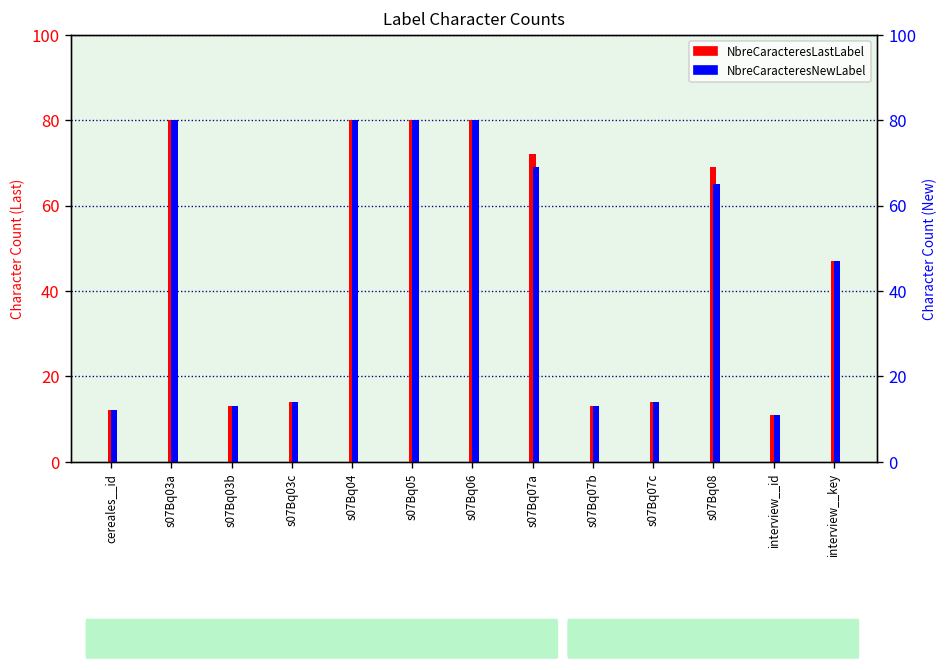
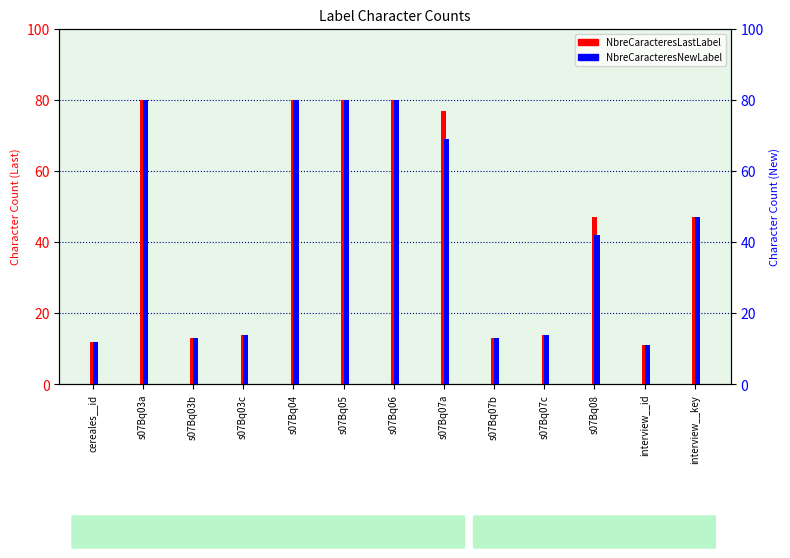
NbreCaracteresLastLabel, s07Bq07a: 72 -> 77
NbreCaracteresLastLabel, s07Bq08: 69 -> 47
NbreCaracteresNewLabel, s07Bq08: 65 -> 42
